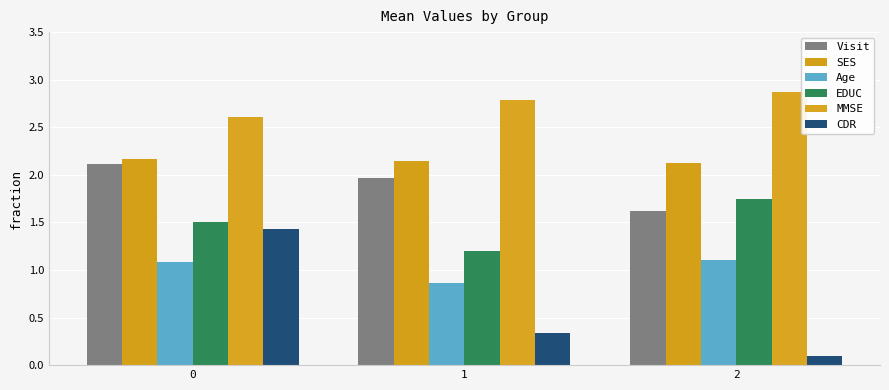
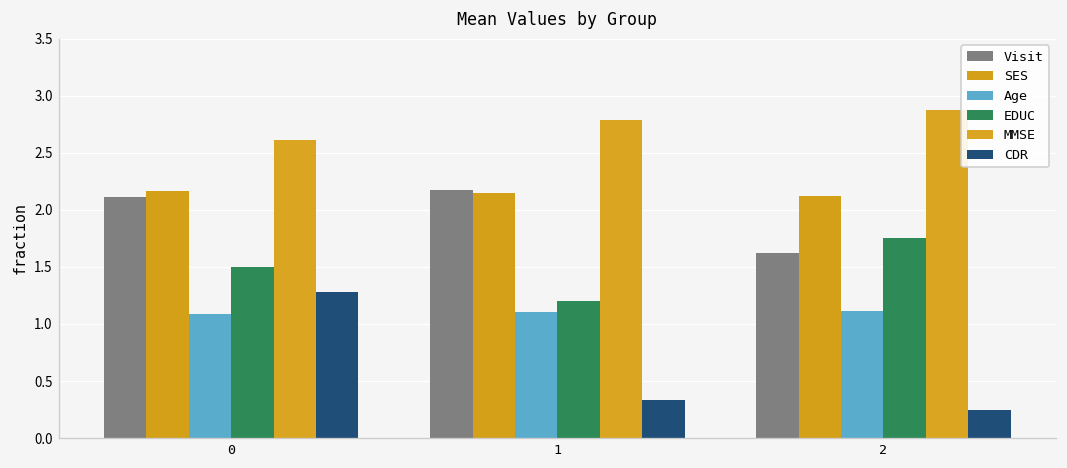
CDR, 0: 1.4 -> 1.3
Visit, 1: 2.0 -> 2.2
Age, 1: 0.9 -> 1.1
CDR, 2: 0.1 -> 0.3
